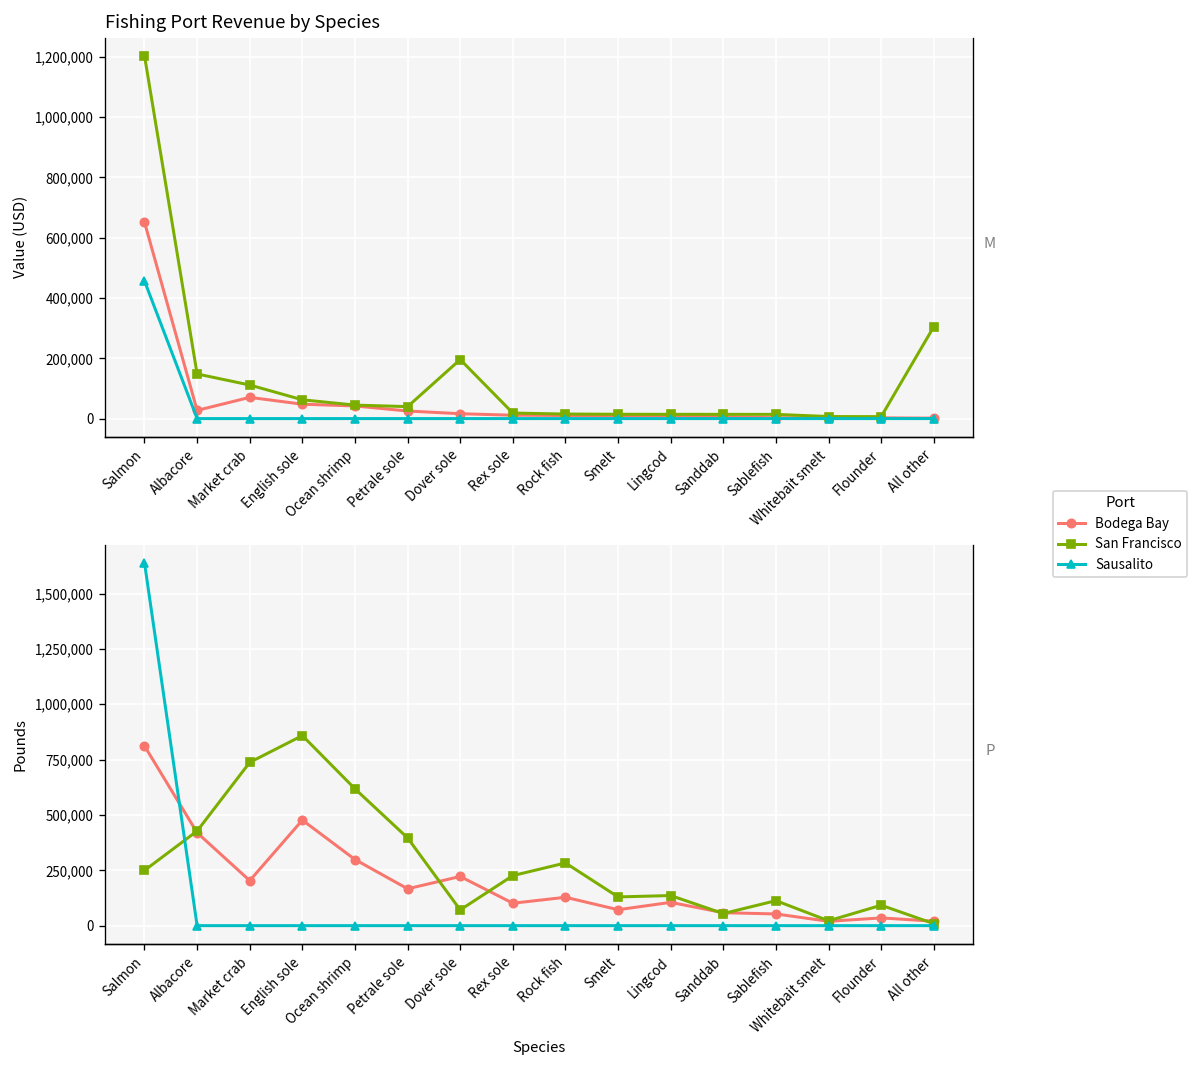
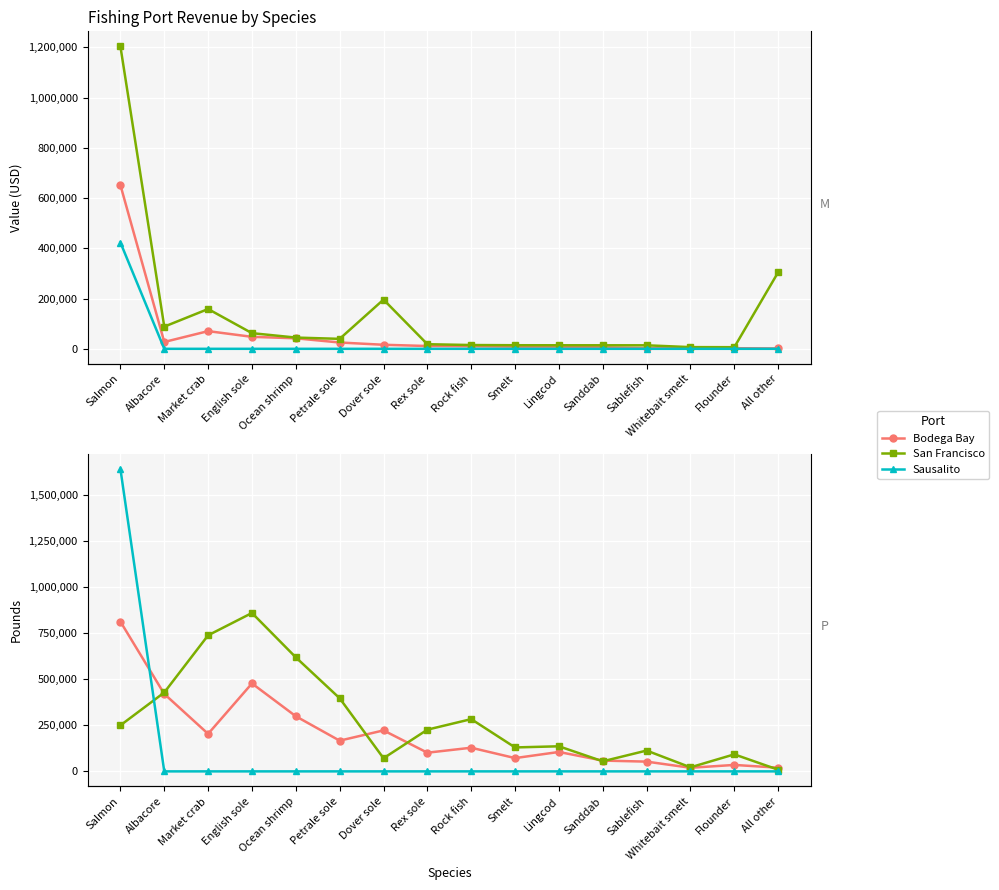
Fishing Port Revenue by Species, Sausalito, Salmon: 460,000 -> 420,000
Fishing Port Revenue by Species, San Francisco, Albacore: 150,000 -> 90,000
Fishing Port Revenue by Species, San Francisco, Market crab: 110,000 -> 160,000
